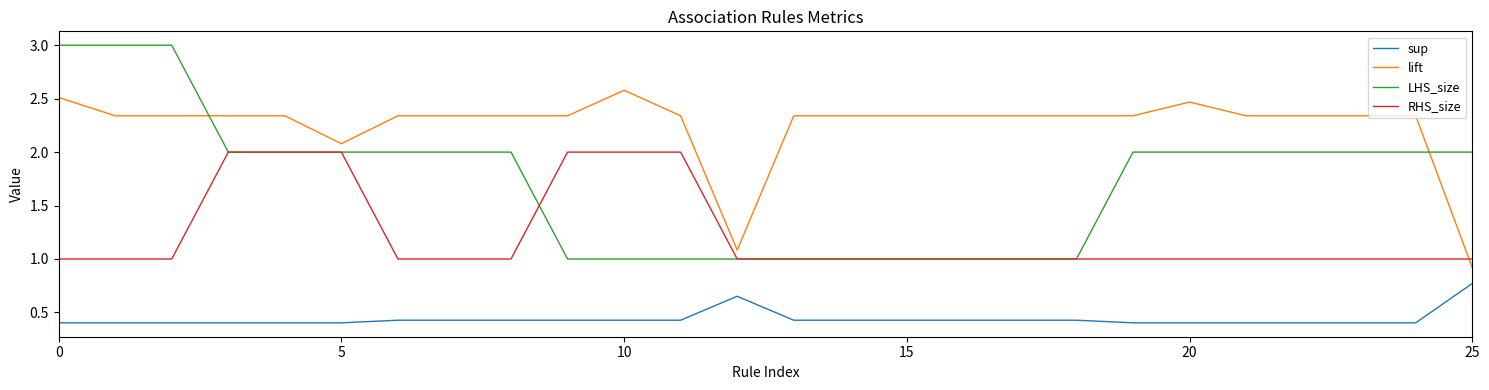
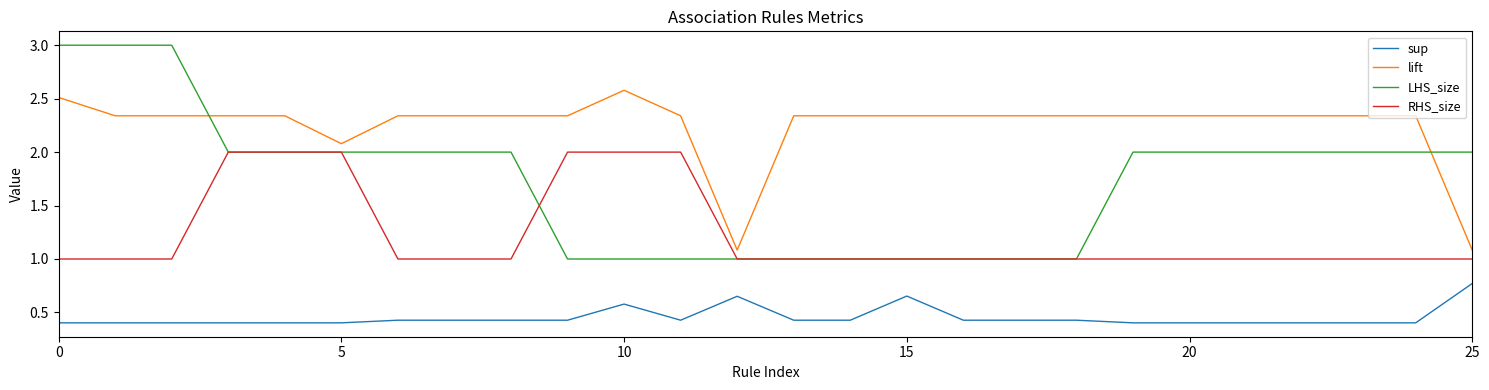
sup, 10: 0.43 -> 0.58
sup, 15: 0.43 -> 0.65
lift, 20: 2.47 -> 2.34
lift, 25: 0.92 -> 1.08
